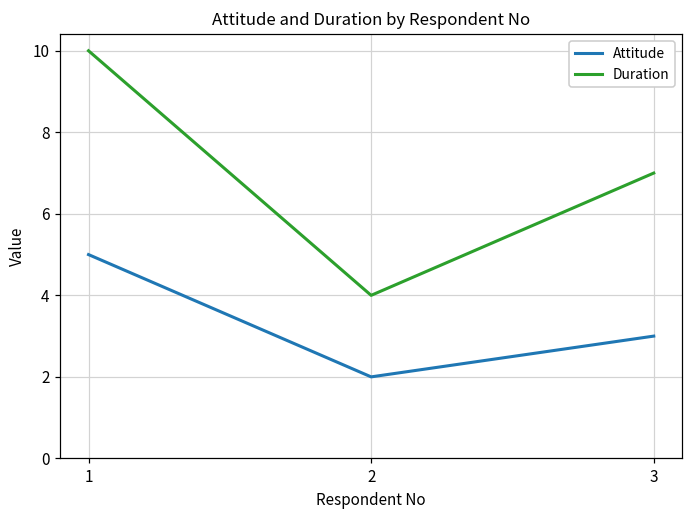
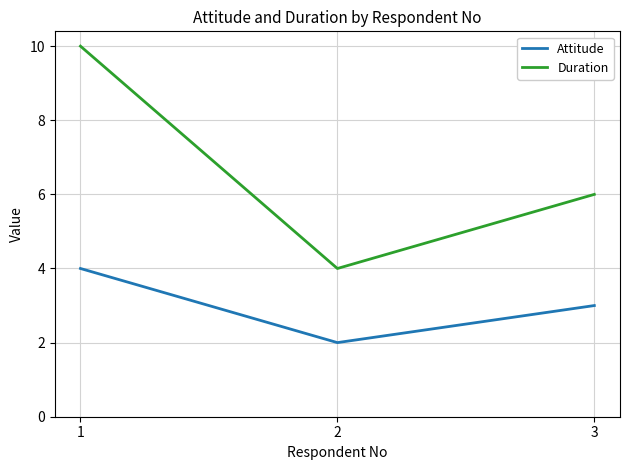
Attitude, 1: 5 -> 4
Duration, 3: 7 -> 6
